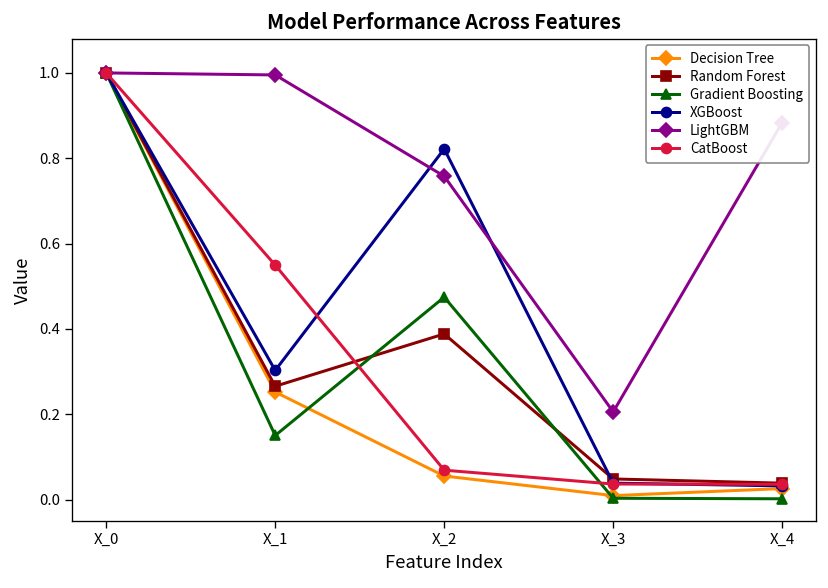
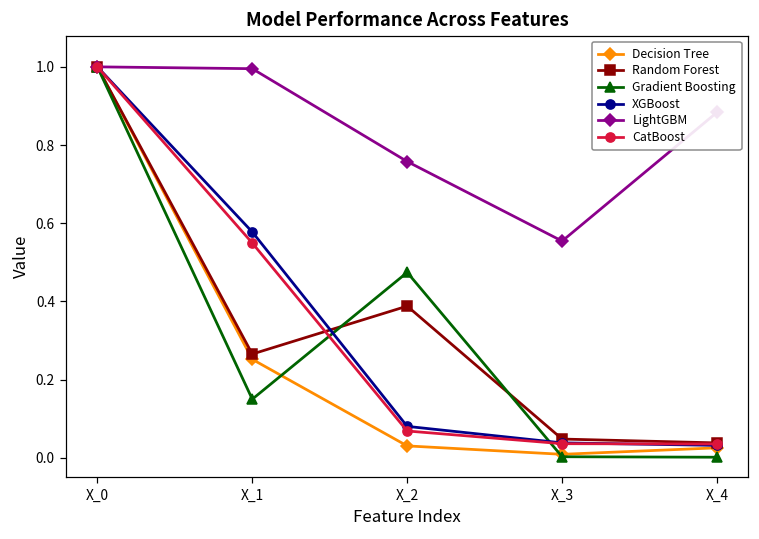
XGBoost, X_1: 0.30 -> 0.58
Decision Tree, X_2: 0.06 -> 0.03
XGBoost, X_2: 0.82 -> 0.08
LightGBM, X_3: 0.21 -> 0.55
